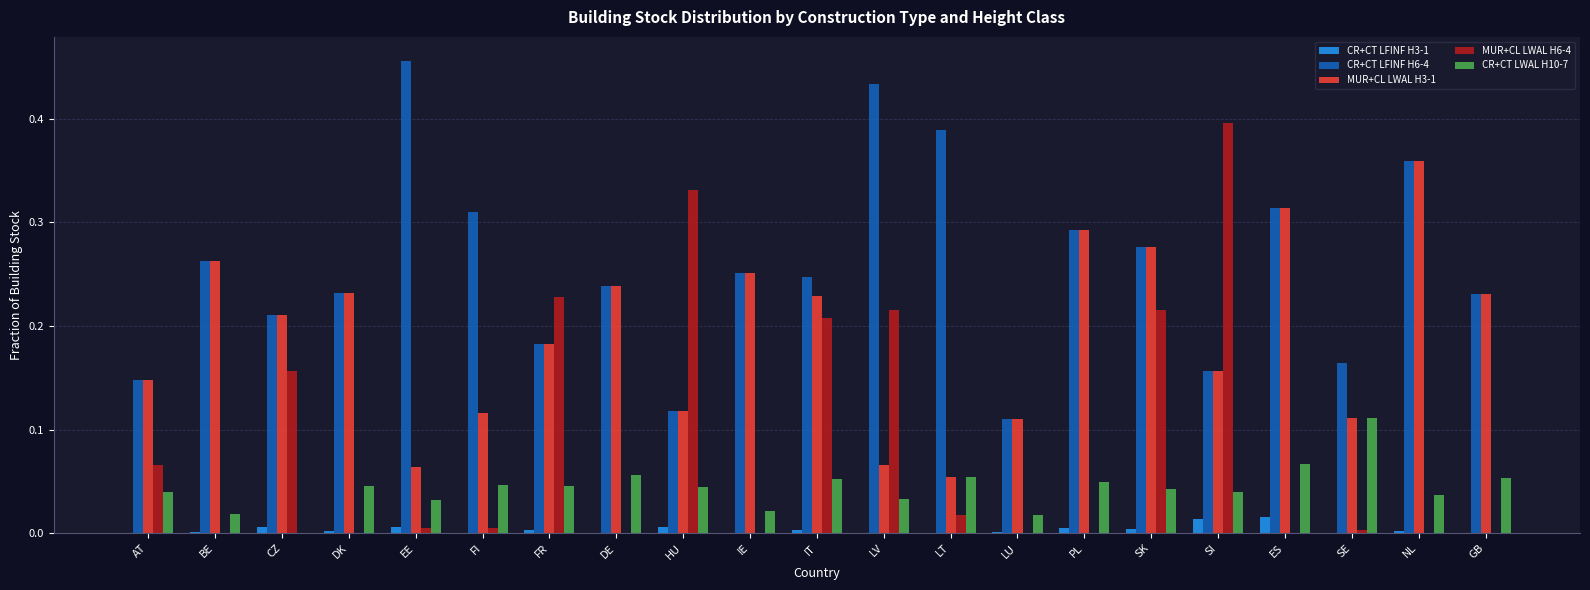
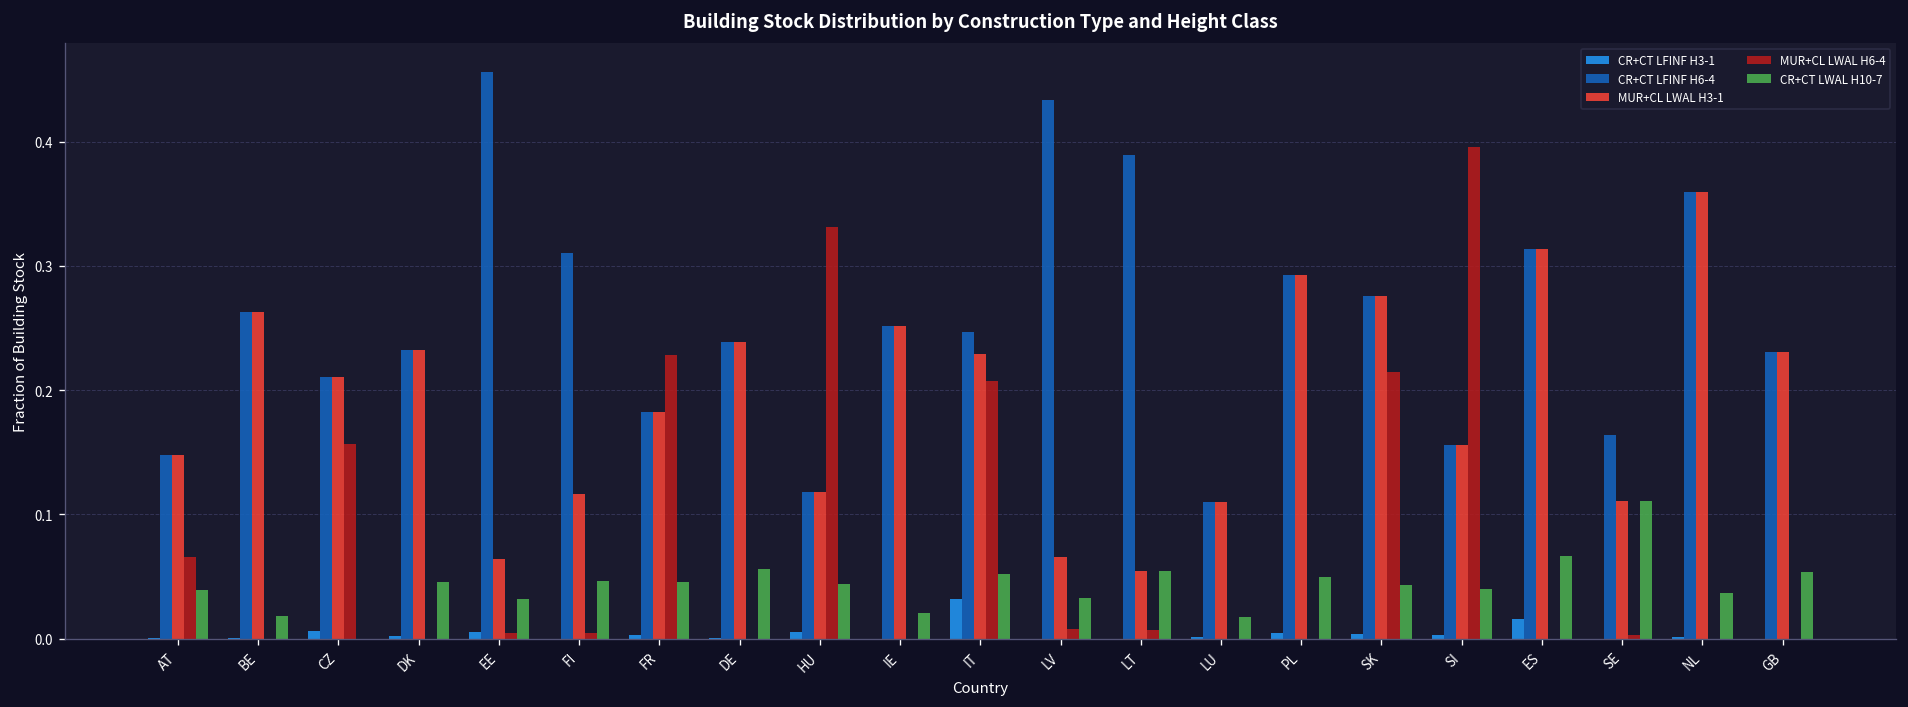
CR+CT LFINF H3-1, IT: 0.003 -> 0.032
MUR+CL LWAL H6-4, LV: 0.215 -> 0.008
MUR+CL LWAL H6-4, LT: 0.018 -> 0.007
CR+CT LFINF H3-1, SI: 0.014 -> 0.003
